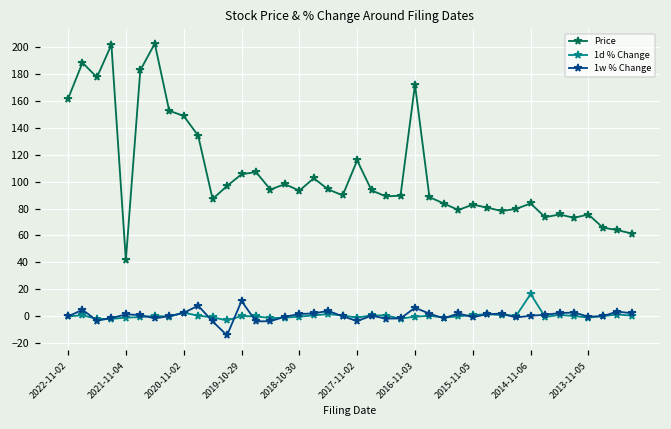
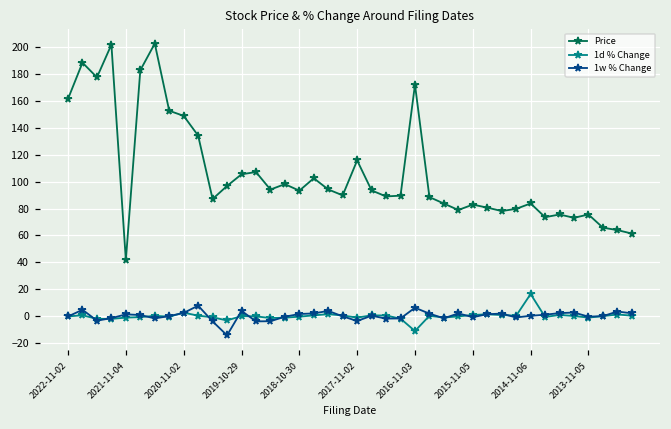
1w % Change, 2019-10-29: 11 -> 4
1d % Change, 2016-11-03: -1 -> -11
